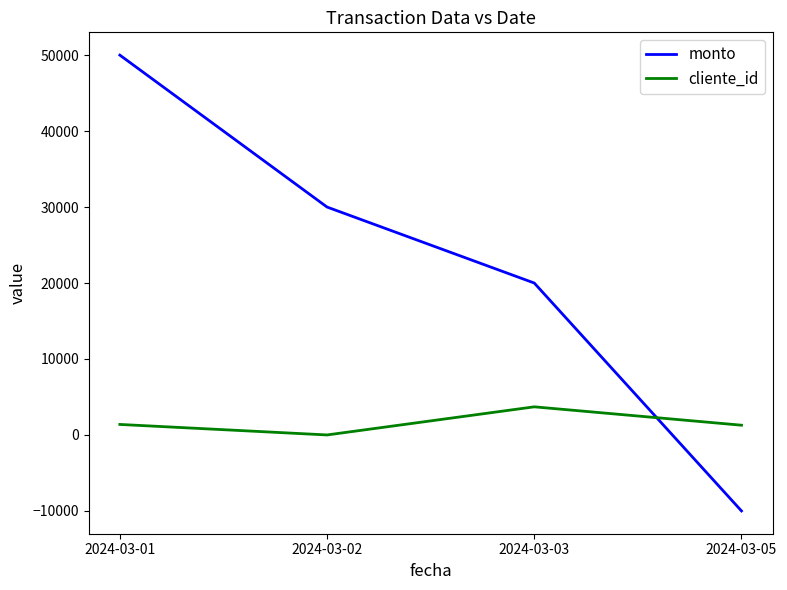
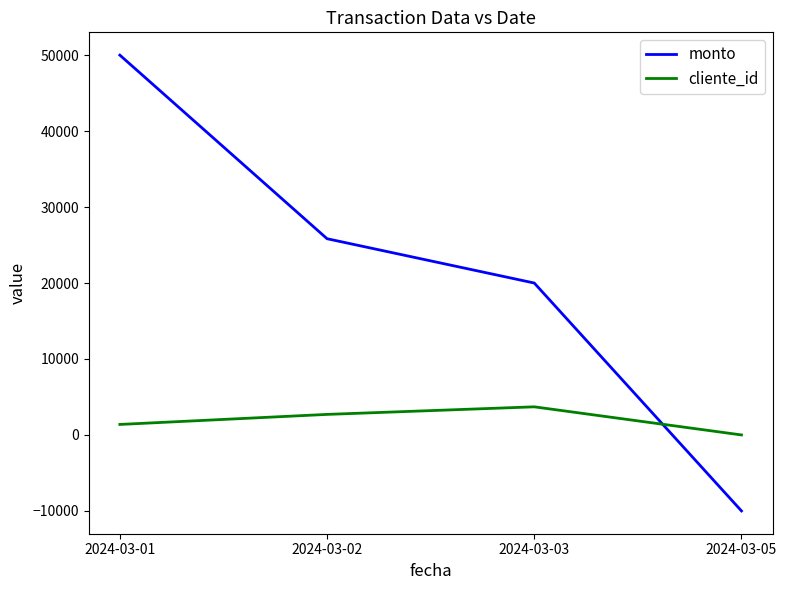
monto, 2024-03-02: 30000 -> 26000
cliente_id, 2024-03-02: 0 -> 3000
cliente_id, 2024-03-05: 1000 -> 0
